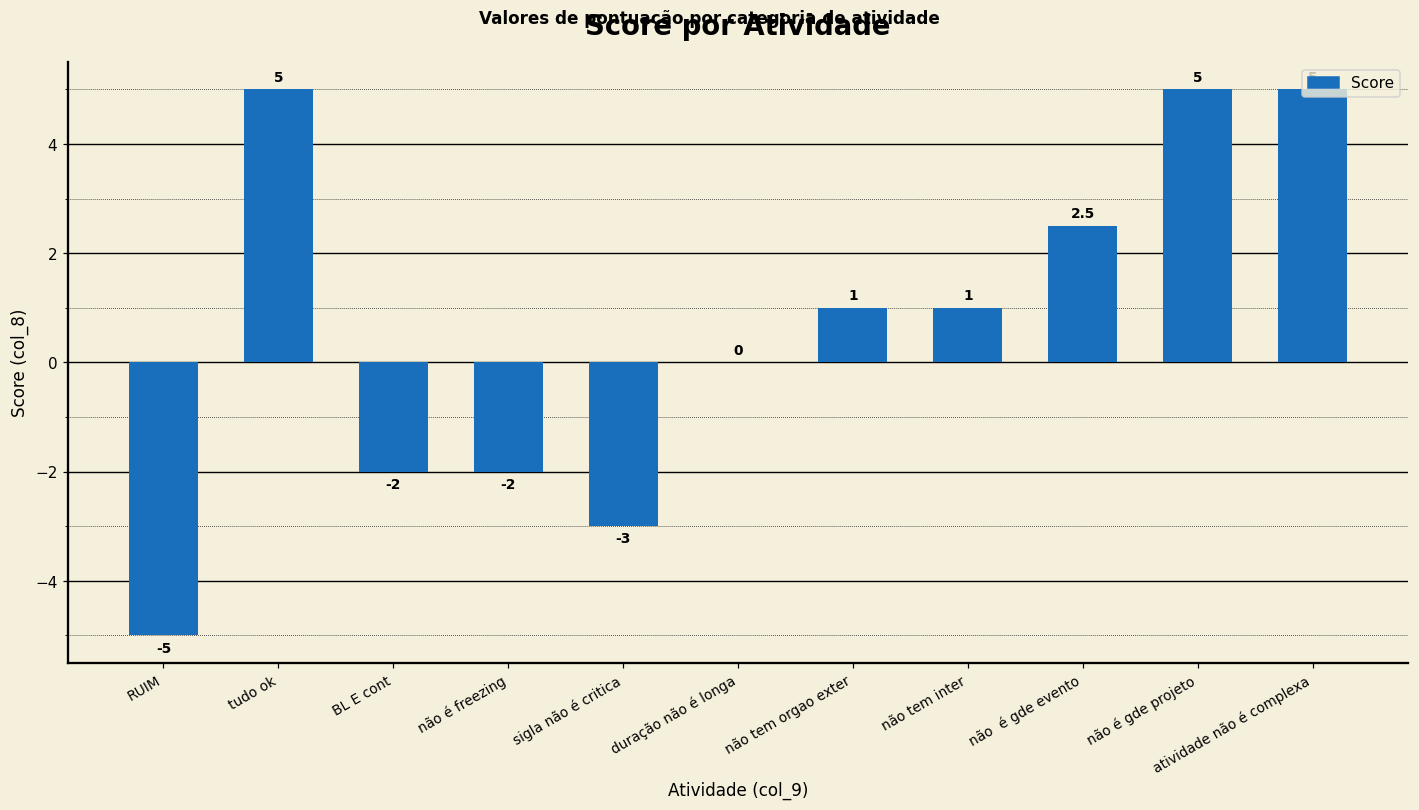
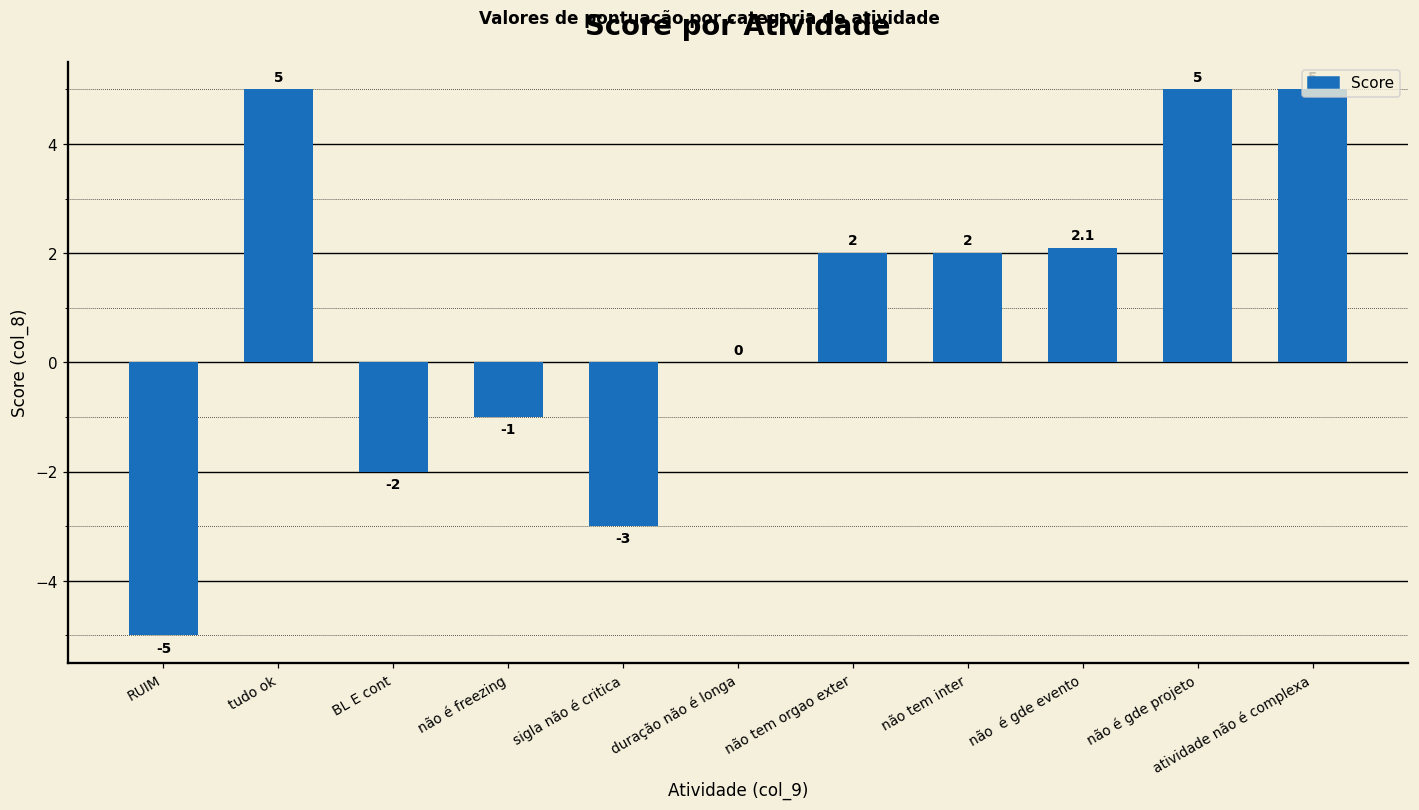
não é freezing: -2 -> -1
não tem orgao exter: 1 -> 2
não tem inter: 1 -> 2
não é gde evento: 2.5 -> 2.1
